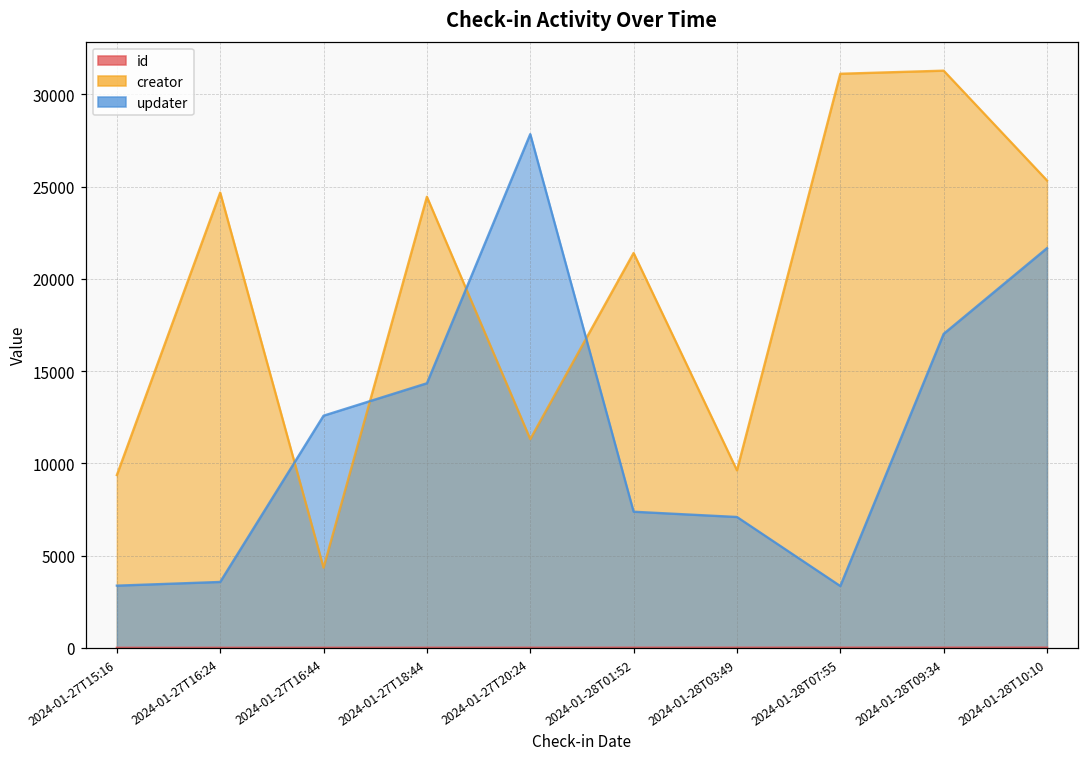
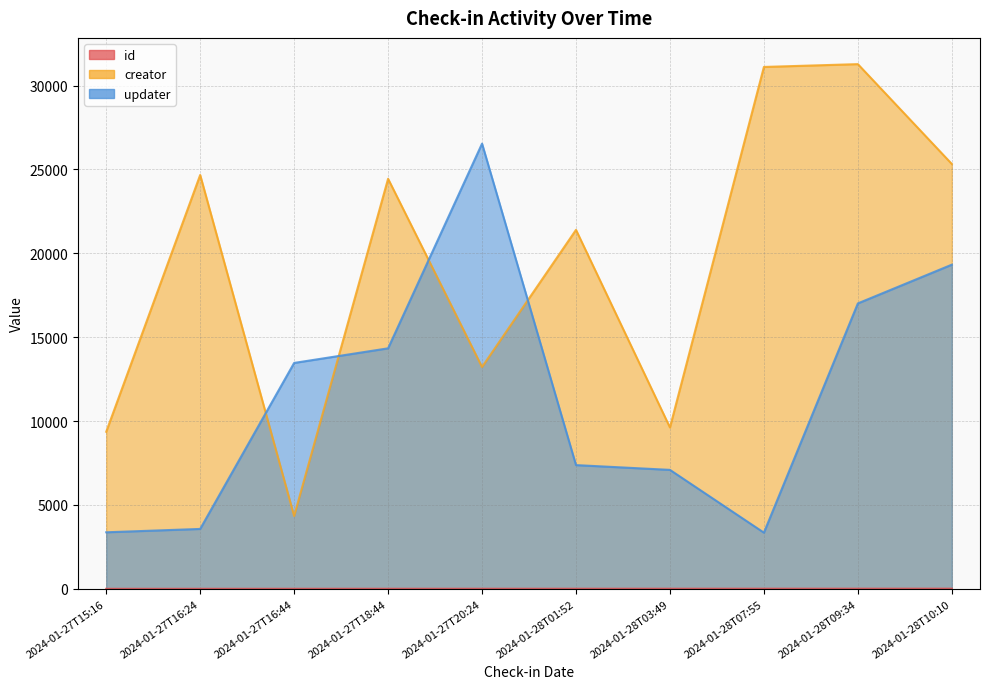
updater, 2024-01-27T16:44: 12600 -> 13500
creator, 2024-01-27T20:24: 11300 -> 13200
updater, 2024-01-27T20:24: 27800 -> 26500
updater, 2024-01-28T10:10: 21700 -> 19300
